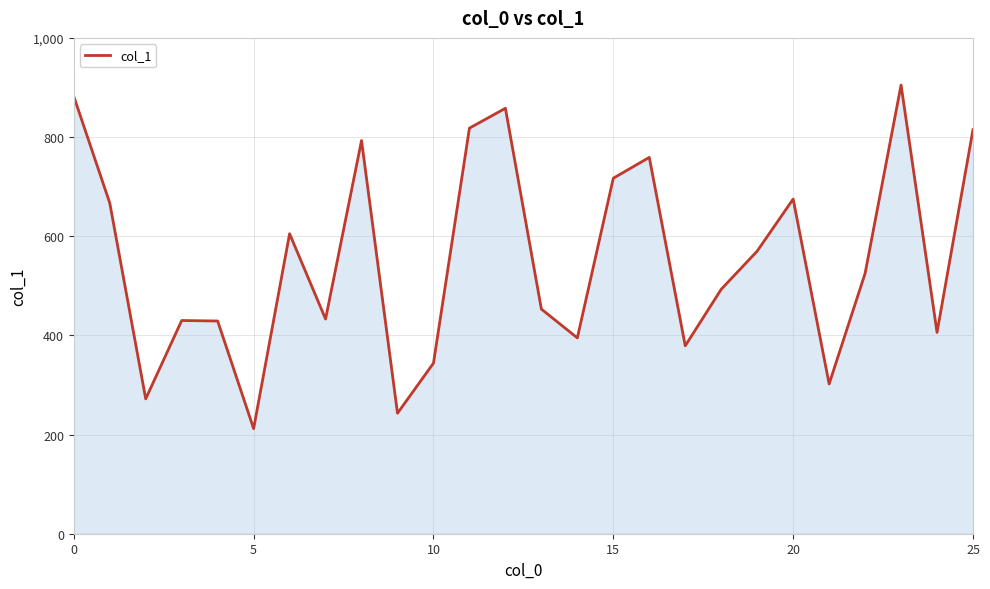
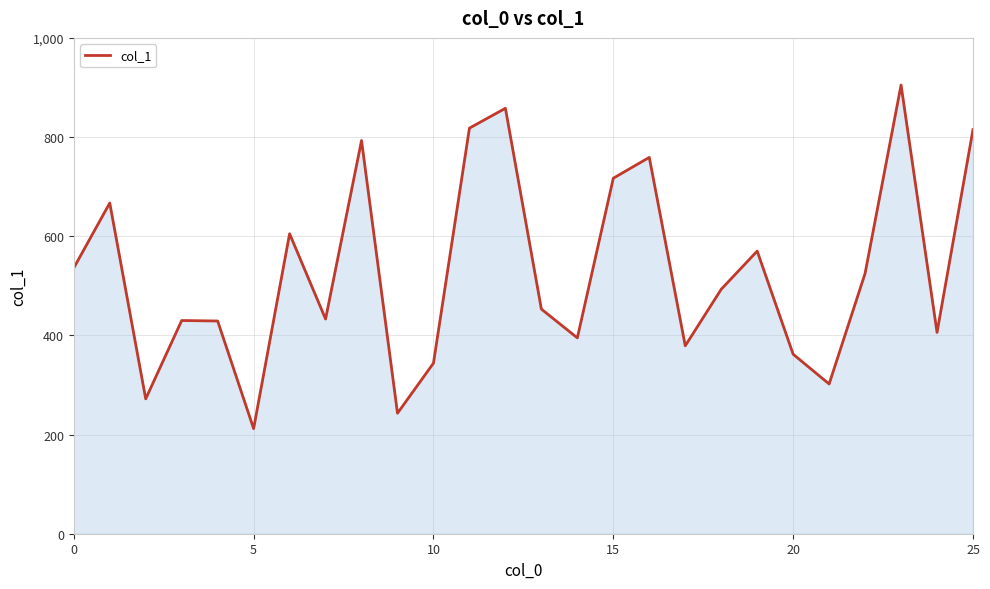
0: 880 -> 540
20: 680 -> 360
